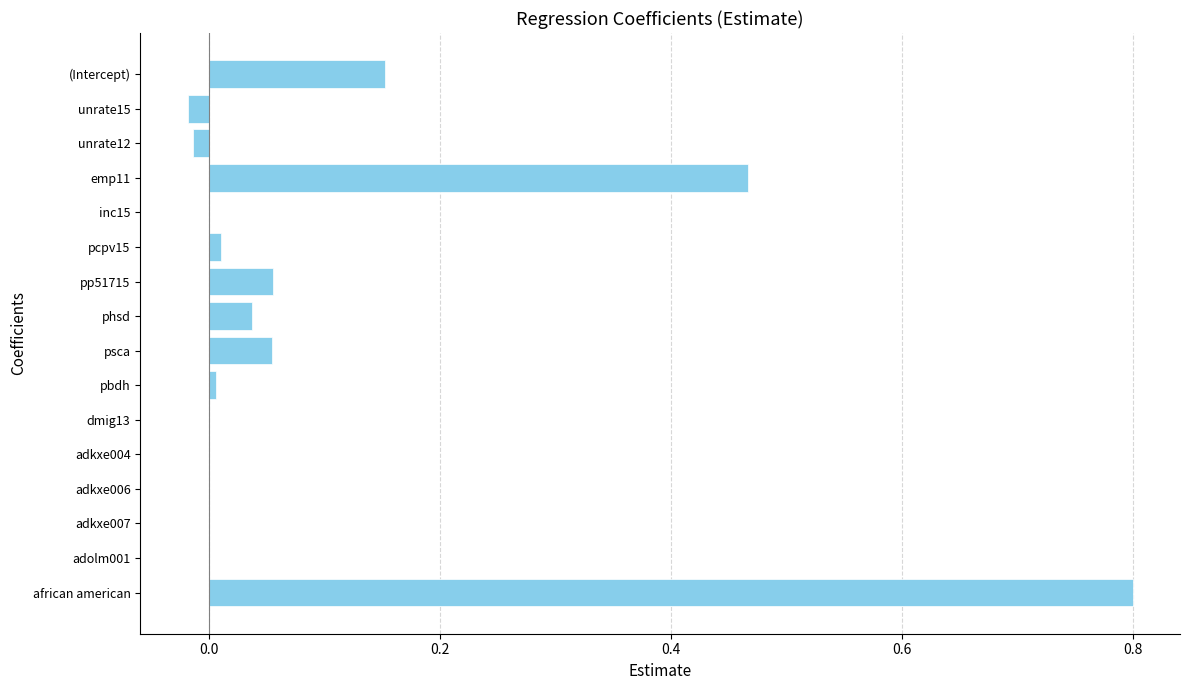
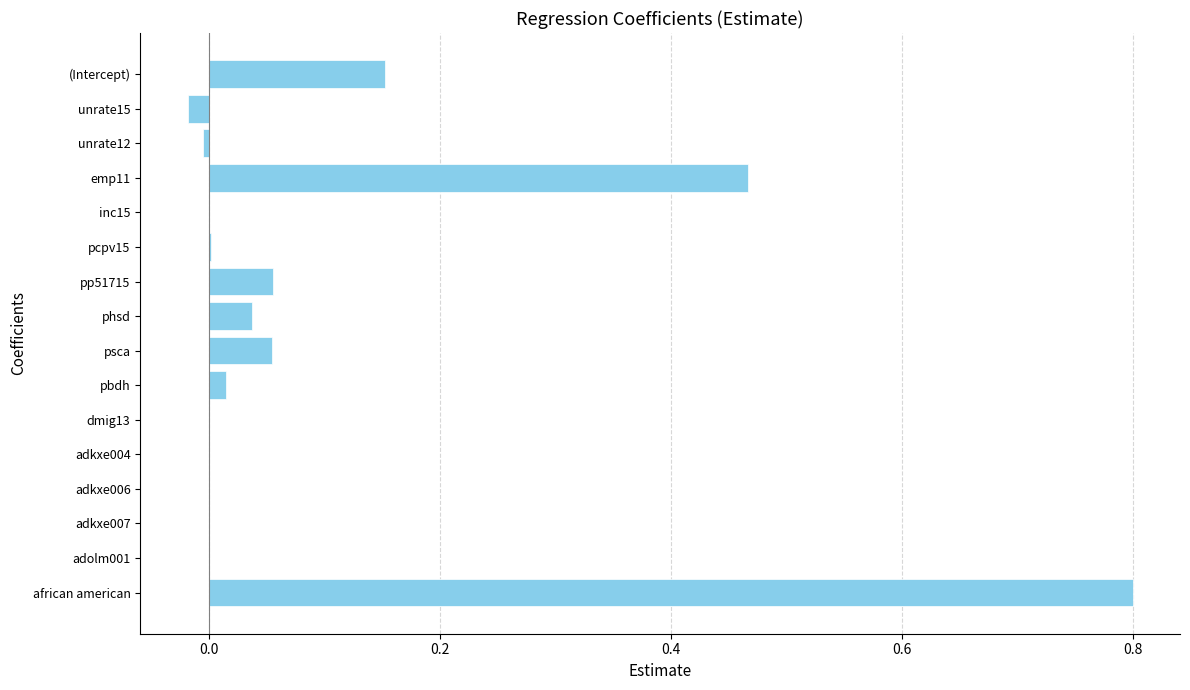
unrate12: -0.013 -> -0.005
pcpv15: 0.011 -> 0.002
pbdh: 0.007 -> 0.015
